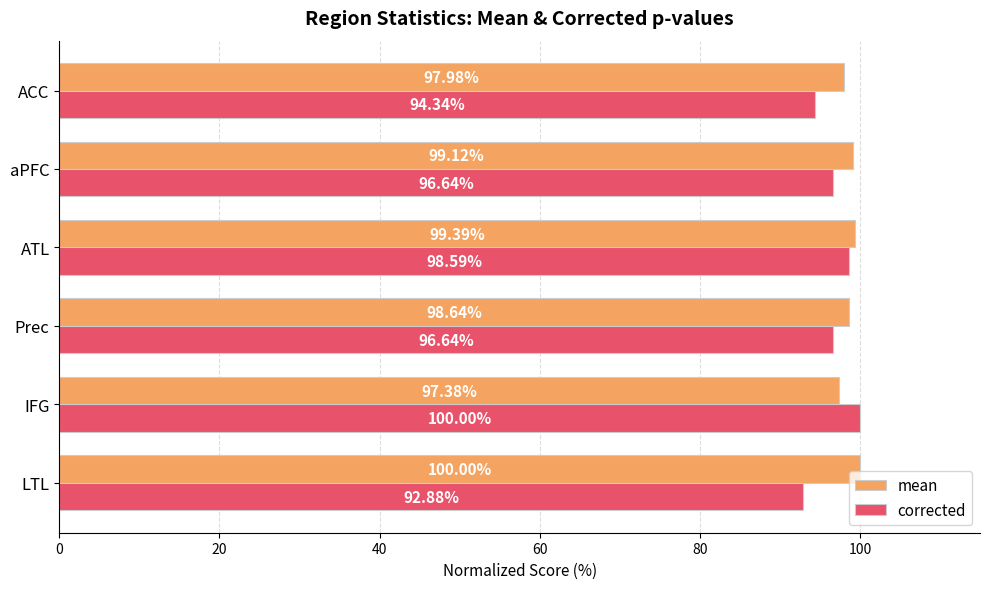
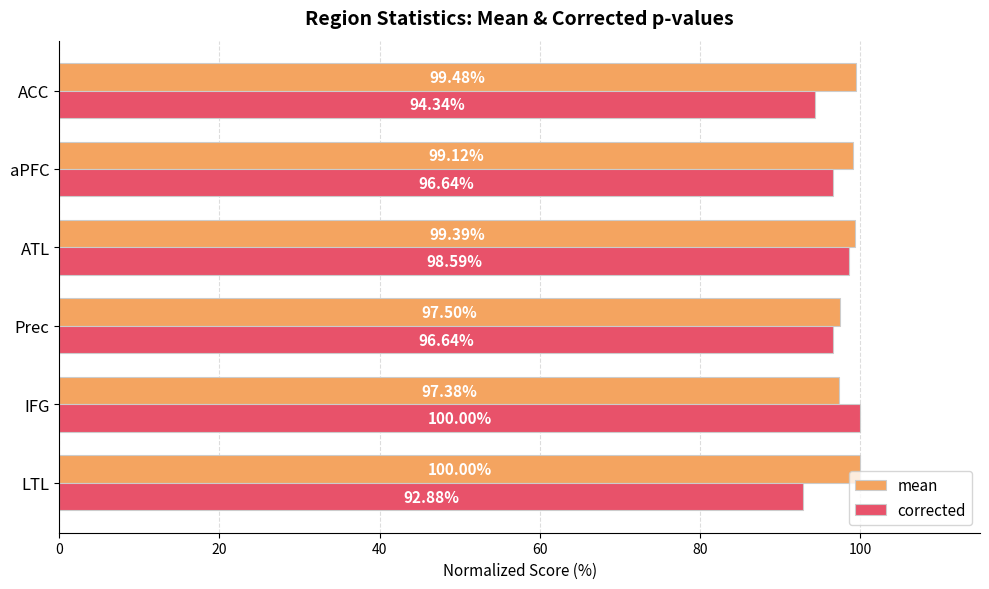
mean, ACC: 97.98% -> 99.48%
mean, Prec: 98.64% -> 97.50%
